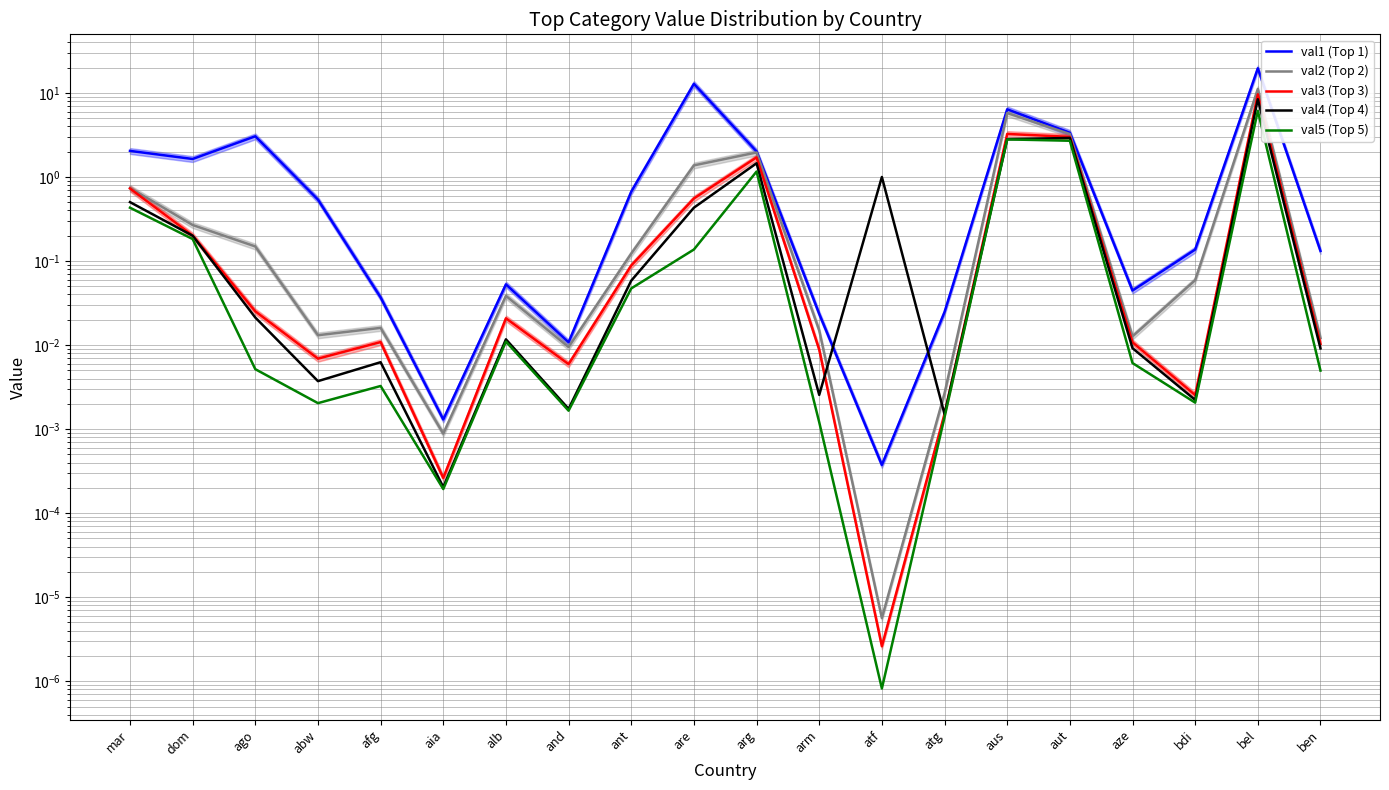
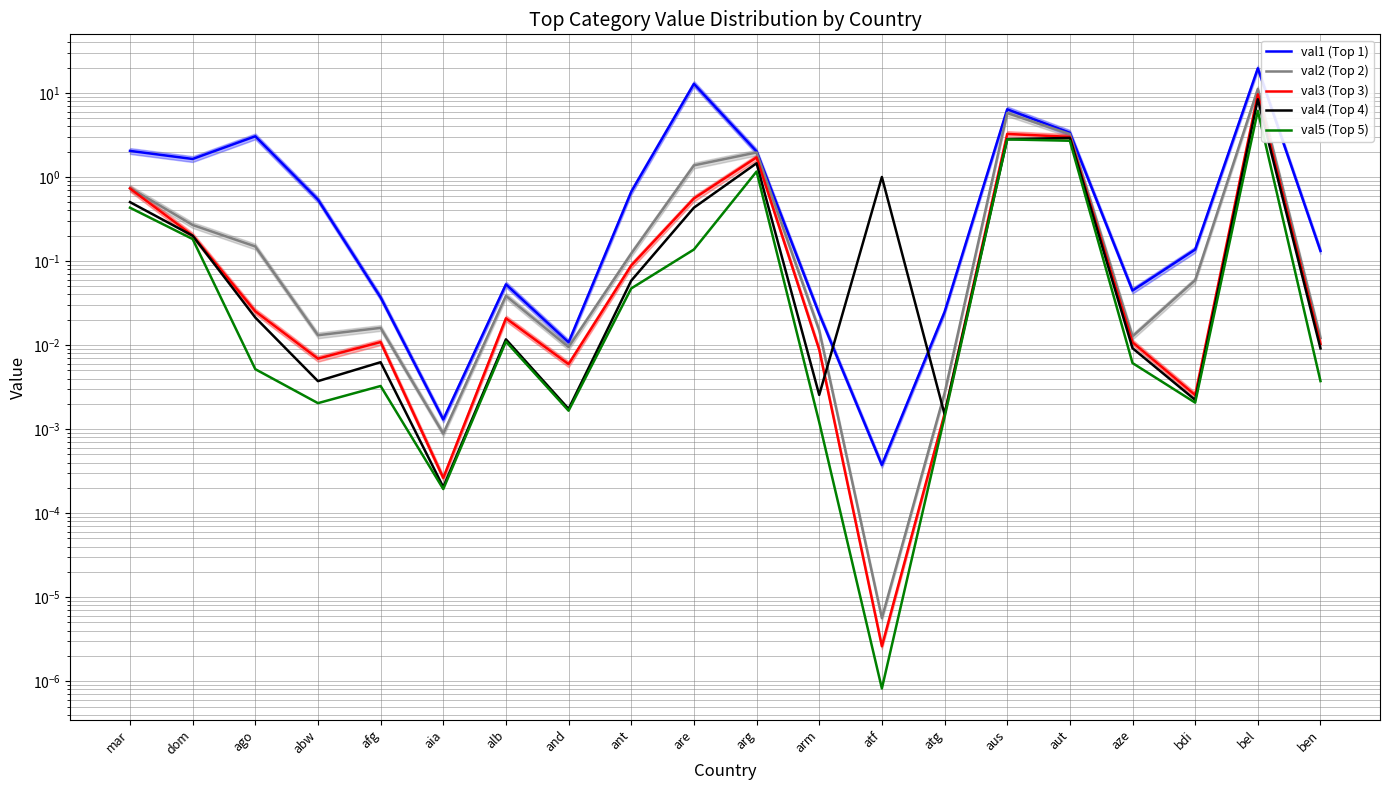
val5 (Top 5), ben: 0.005 -> 0.004
